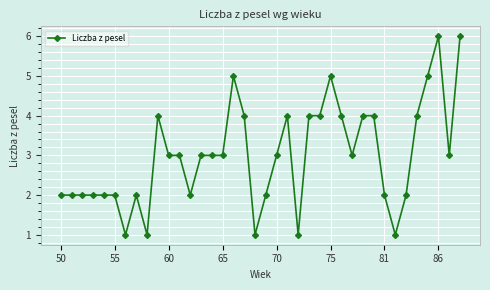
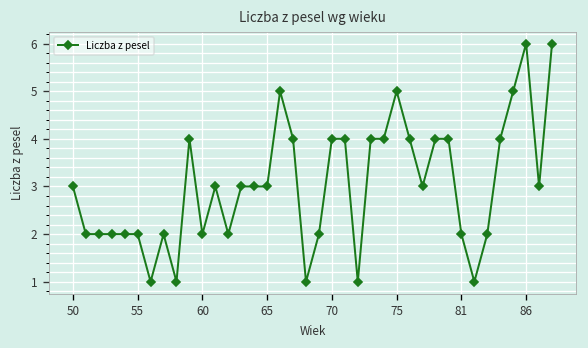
50: 2 -> 3
60: 3 -> 2
70: 3 -> 4
